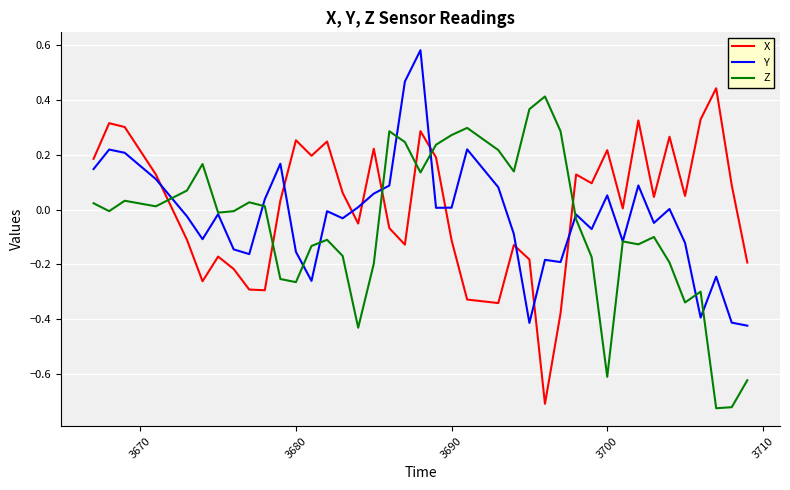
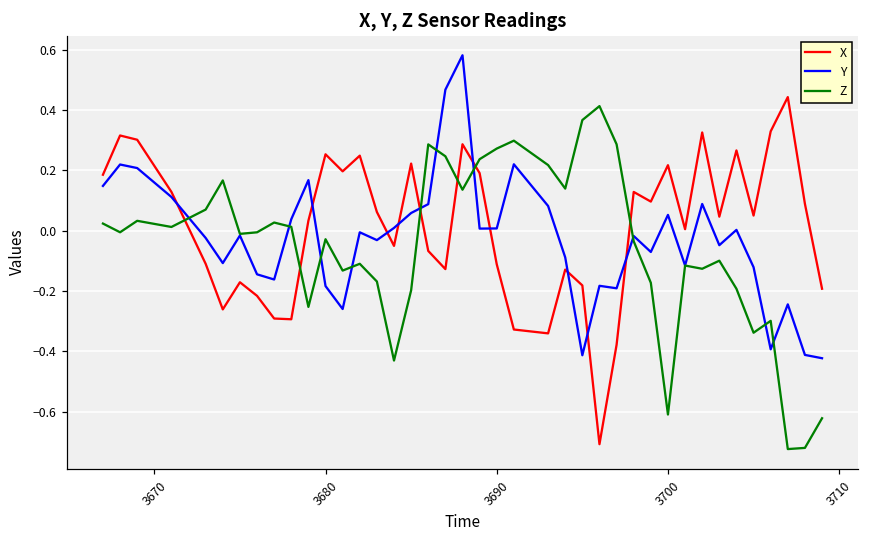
Y, 3680: -0.15 -> -0.18
Z, 3680: -0.26 -> -0.03
